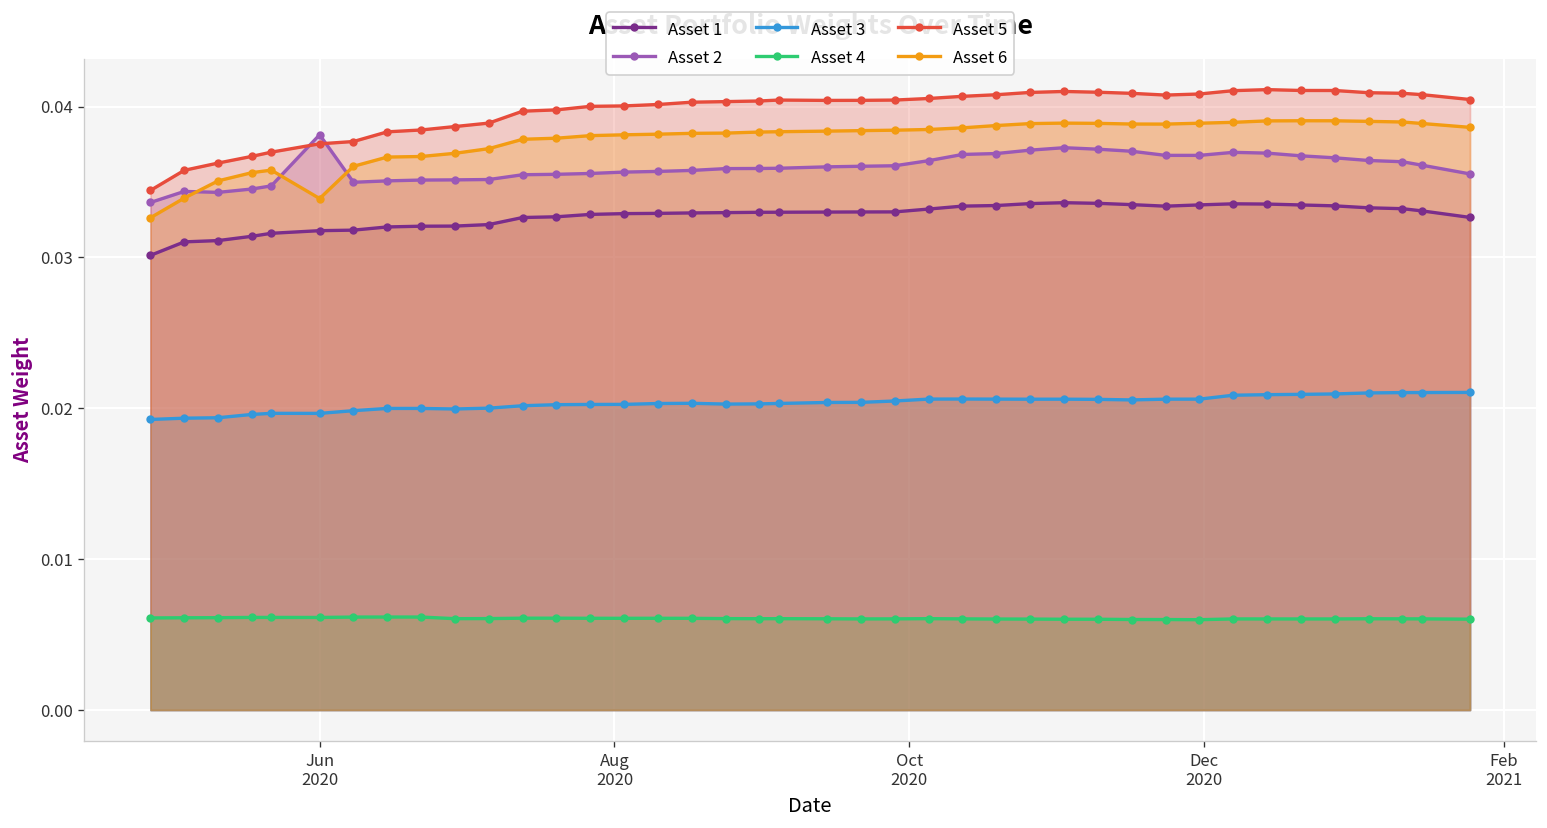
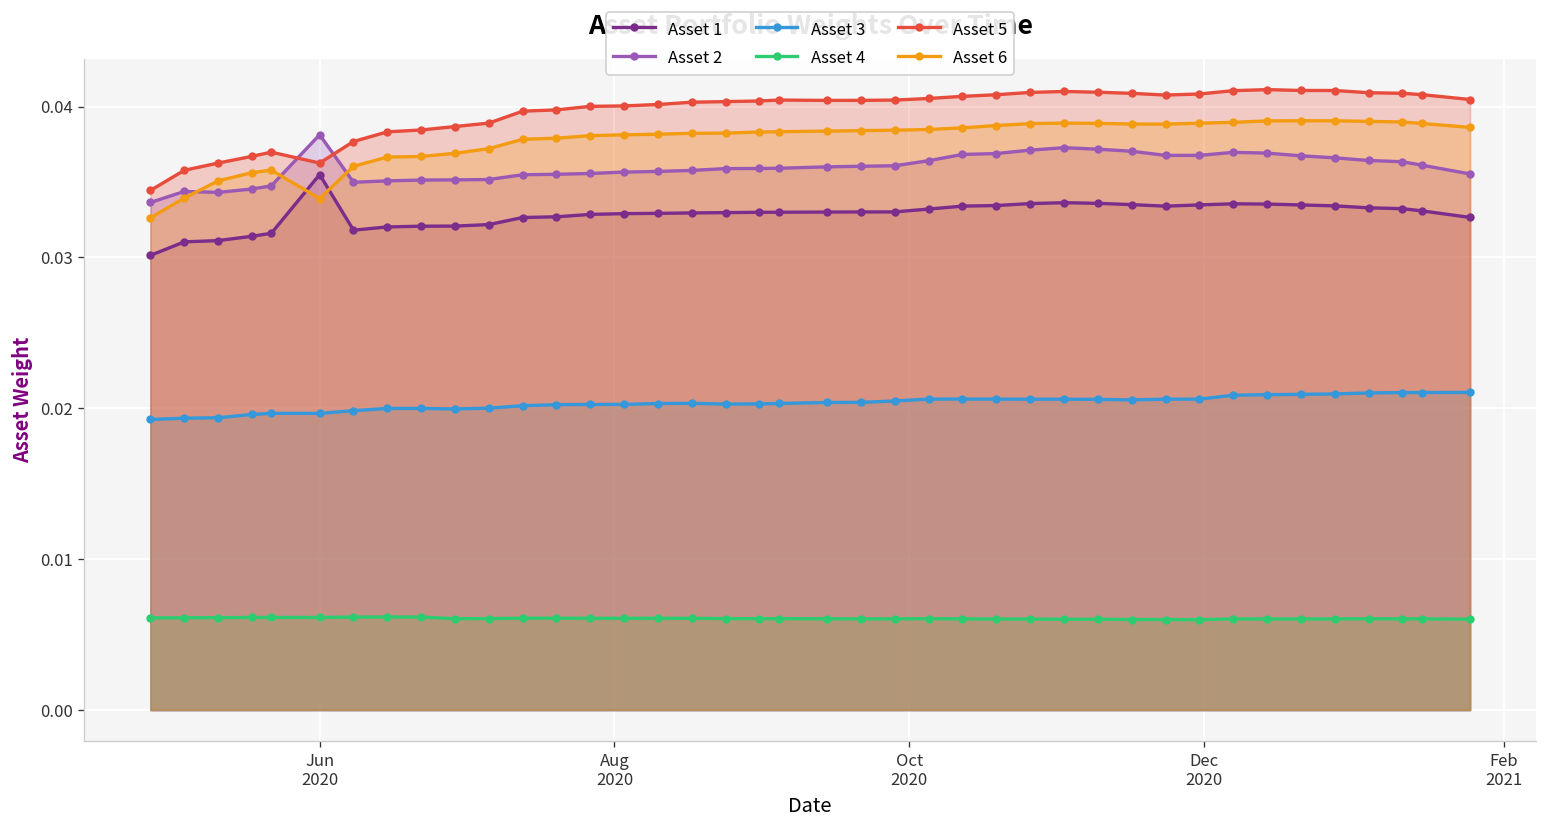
Asset 1, Jun 2020: 0.0318 -> 0.0355
Asset 5, Jun 2020: 0.0375 -> 0.0363
